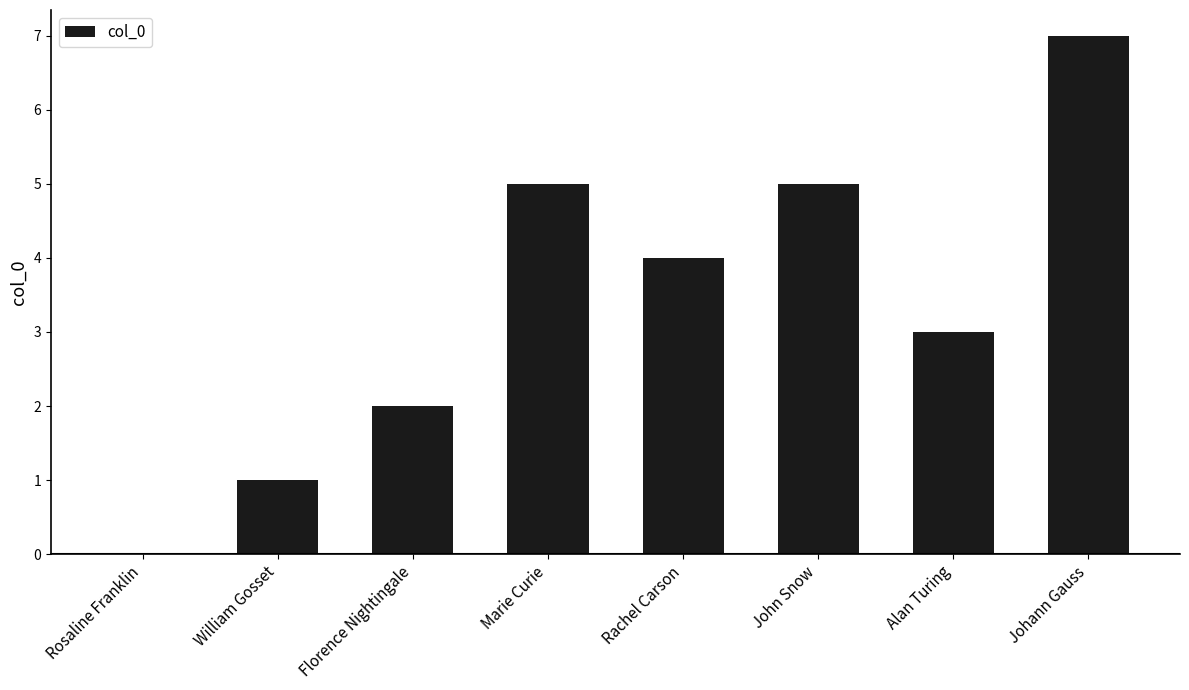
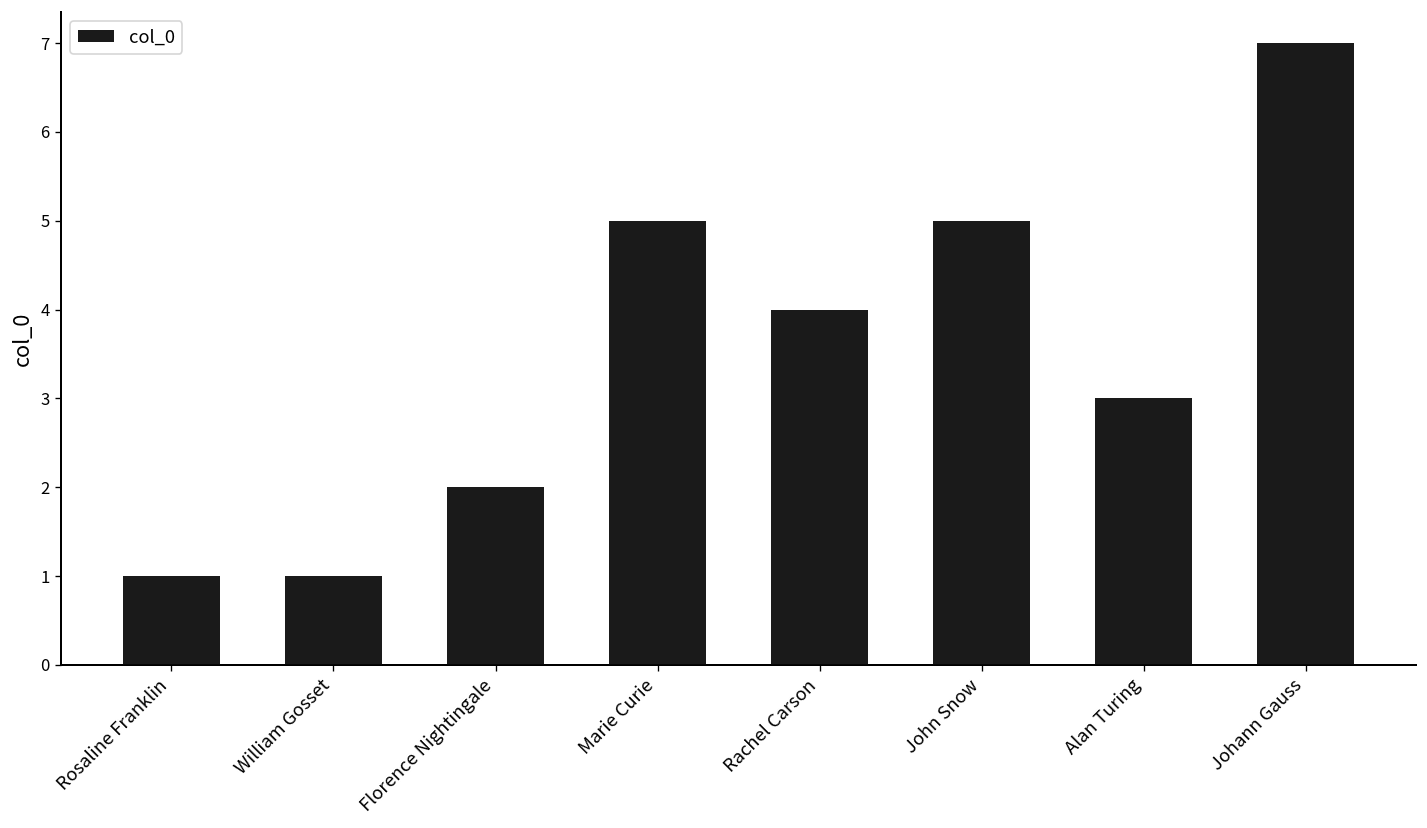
Rosaline Franklin: 0 -> 1
